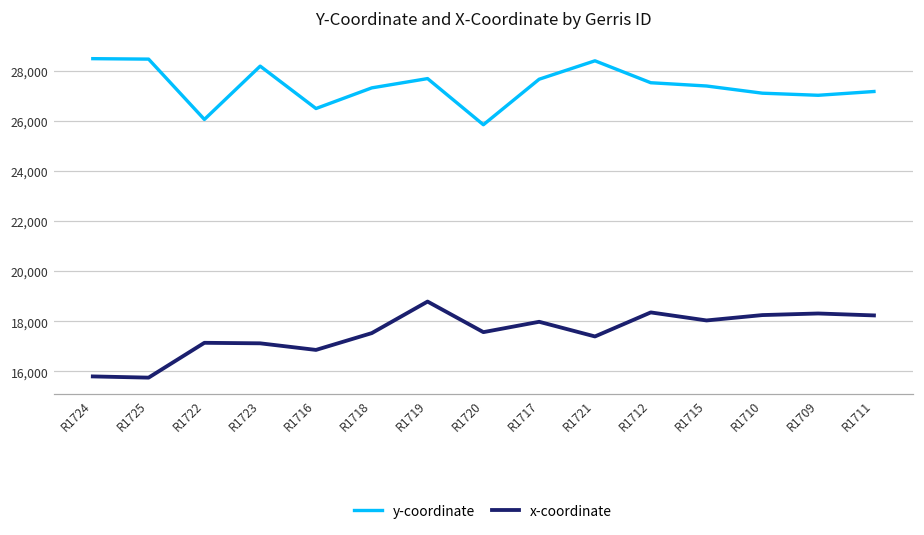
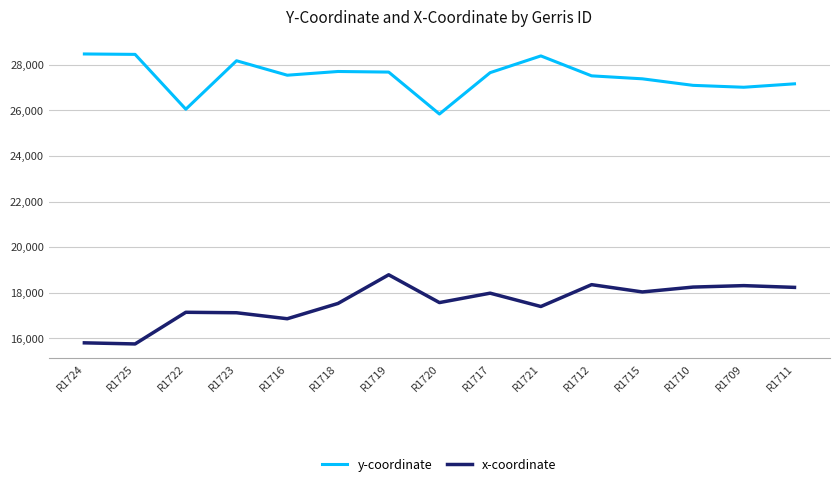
y-coordinate, R1716: 26,500 -> 27,500
y-coordinate, R1718: 27,300 -> 27,700
